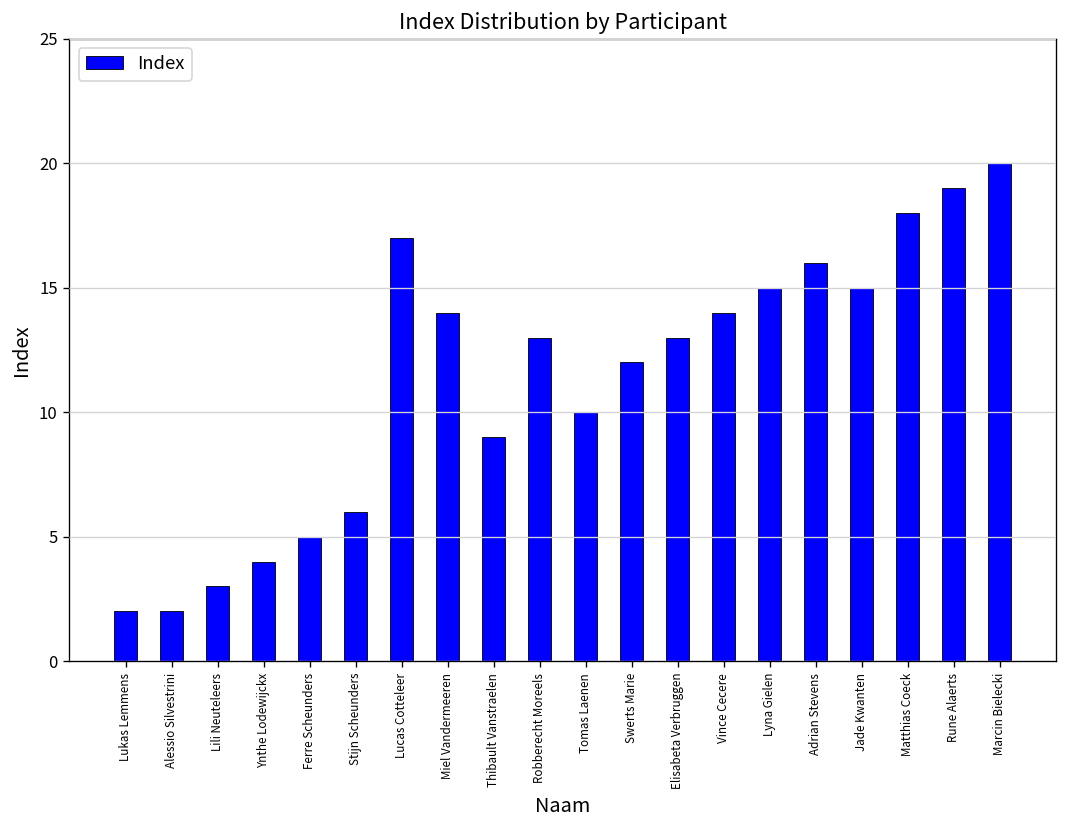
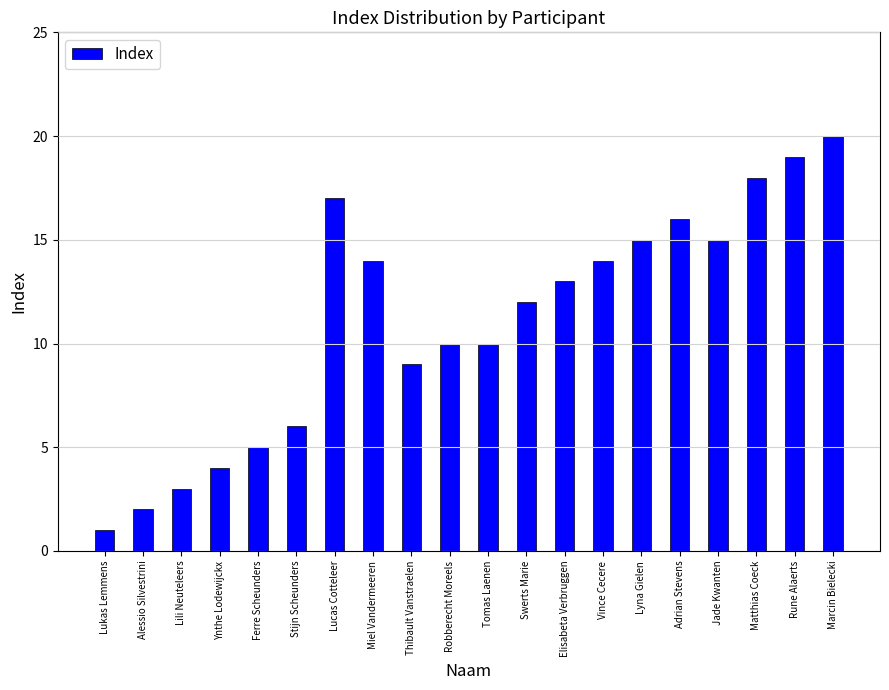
Lukas Lemmens: 2 -> 1
Robberecht Moreels: 13 -> 10
